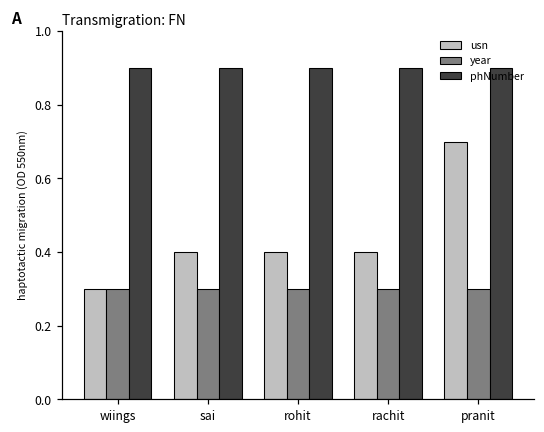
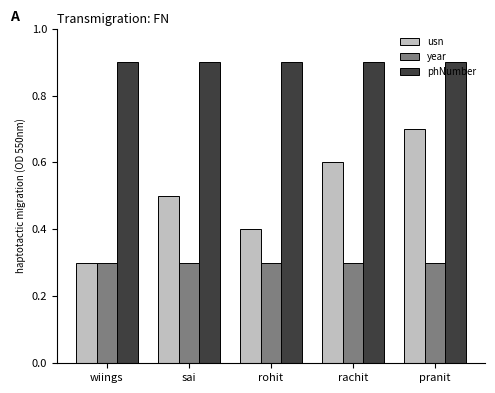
usn, sai: 0.40 -> 0.50
usn, rachit: 0.40 -> 0.60
